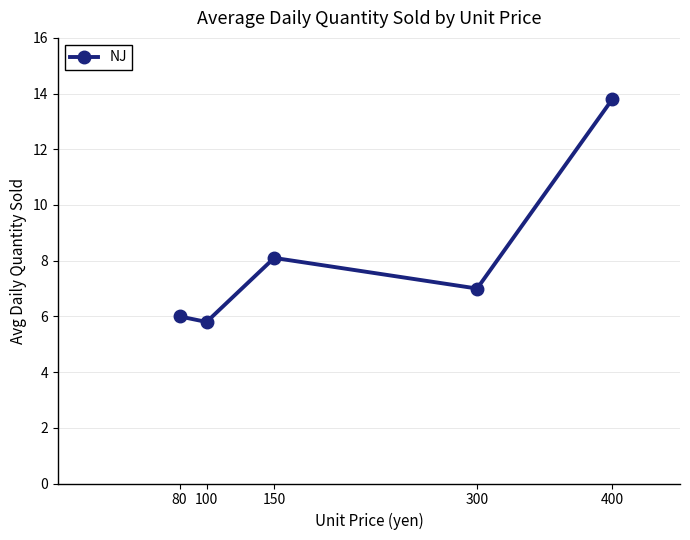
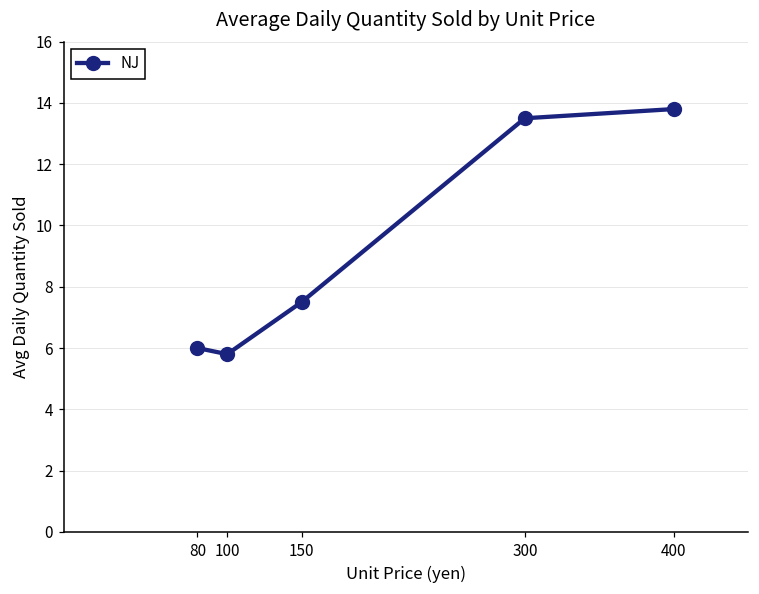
150: 8.1 -> 7.5
300: 7.0 -> 13.5
